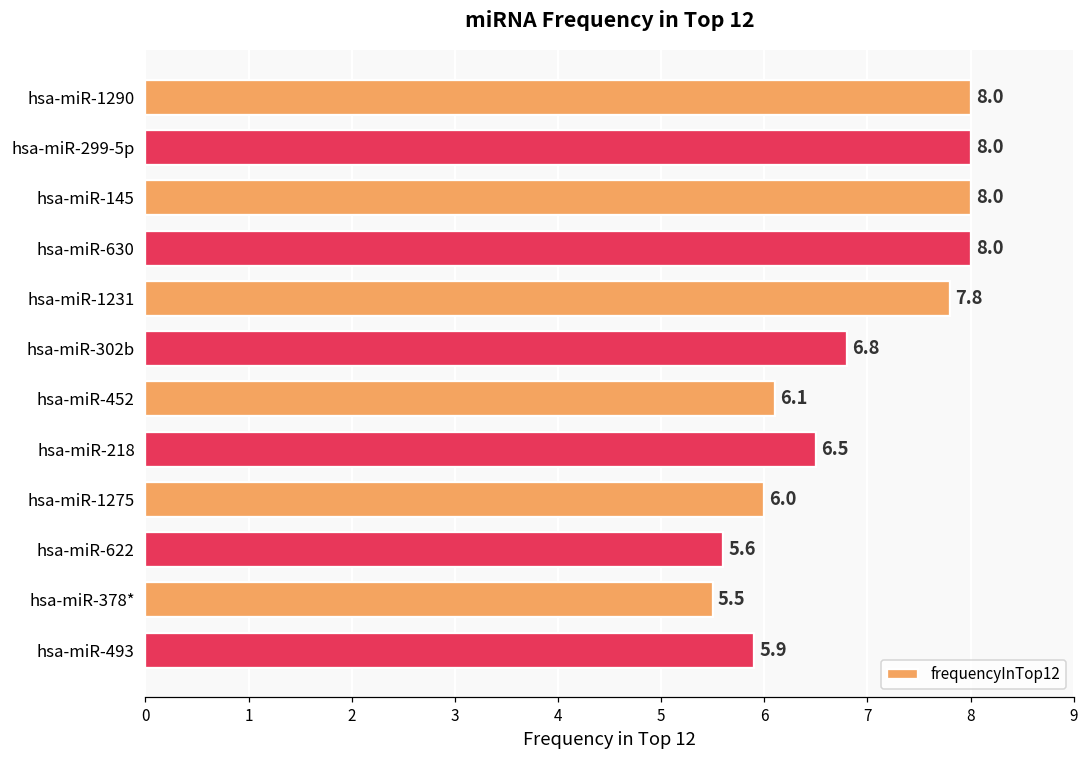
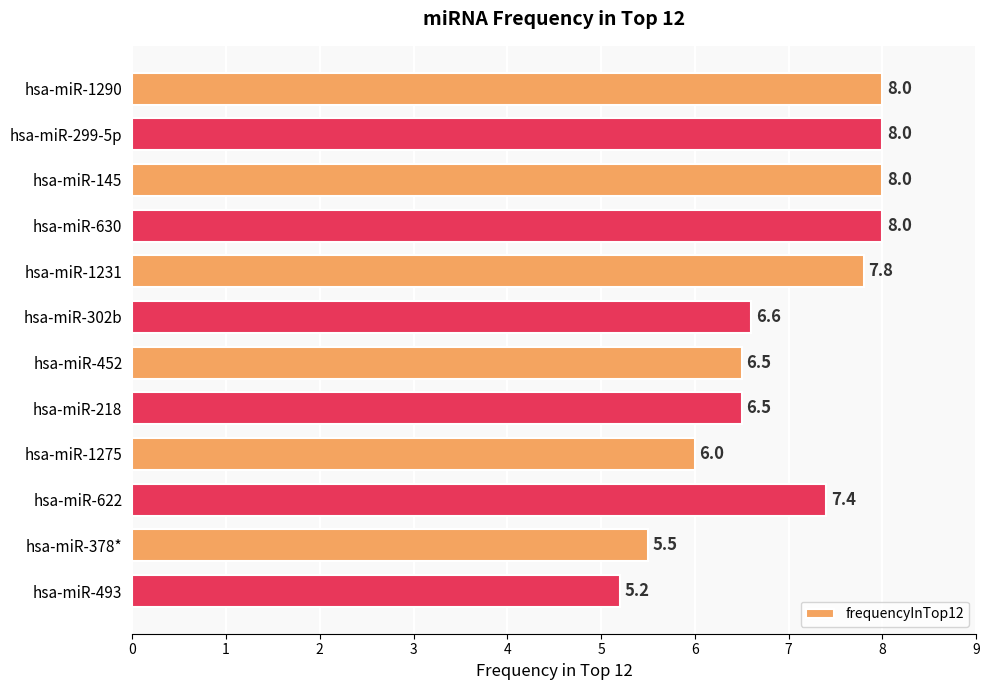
hsa-miR-302b: 6.8 -> 6.6
hsa-miR-452: 6.1 -> 6.5
hsa-miR-622: 5.6 -> 7.4
hsa-miR-493: 5.9 -> 5.2
